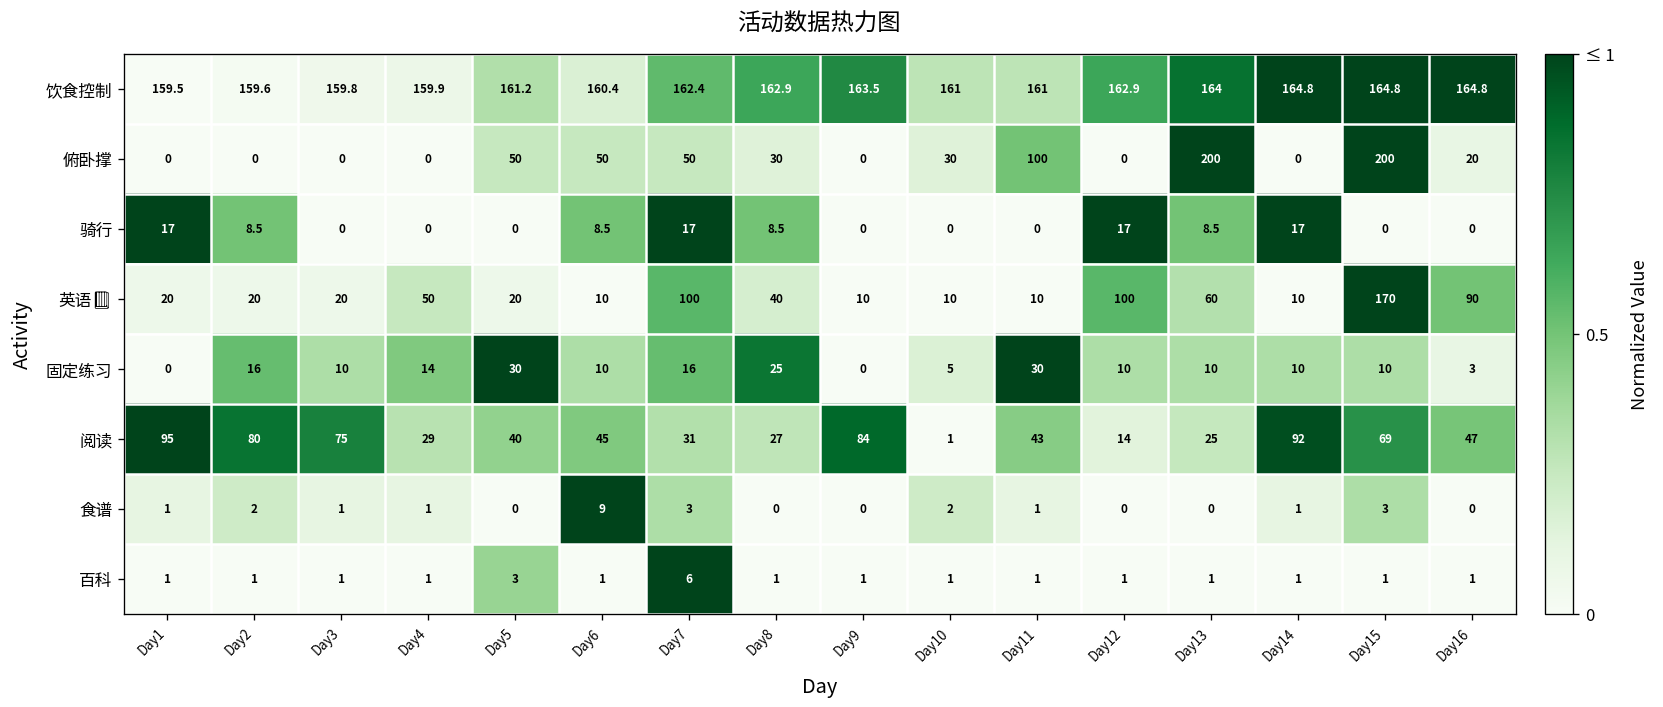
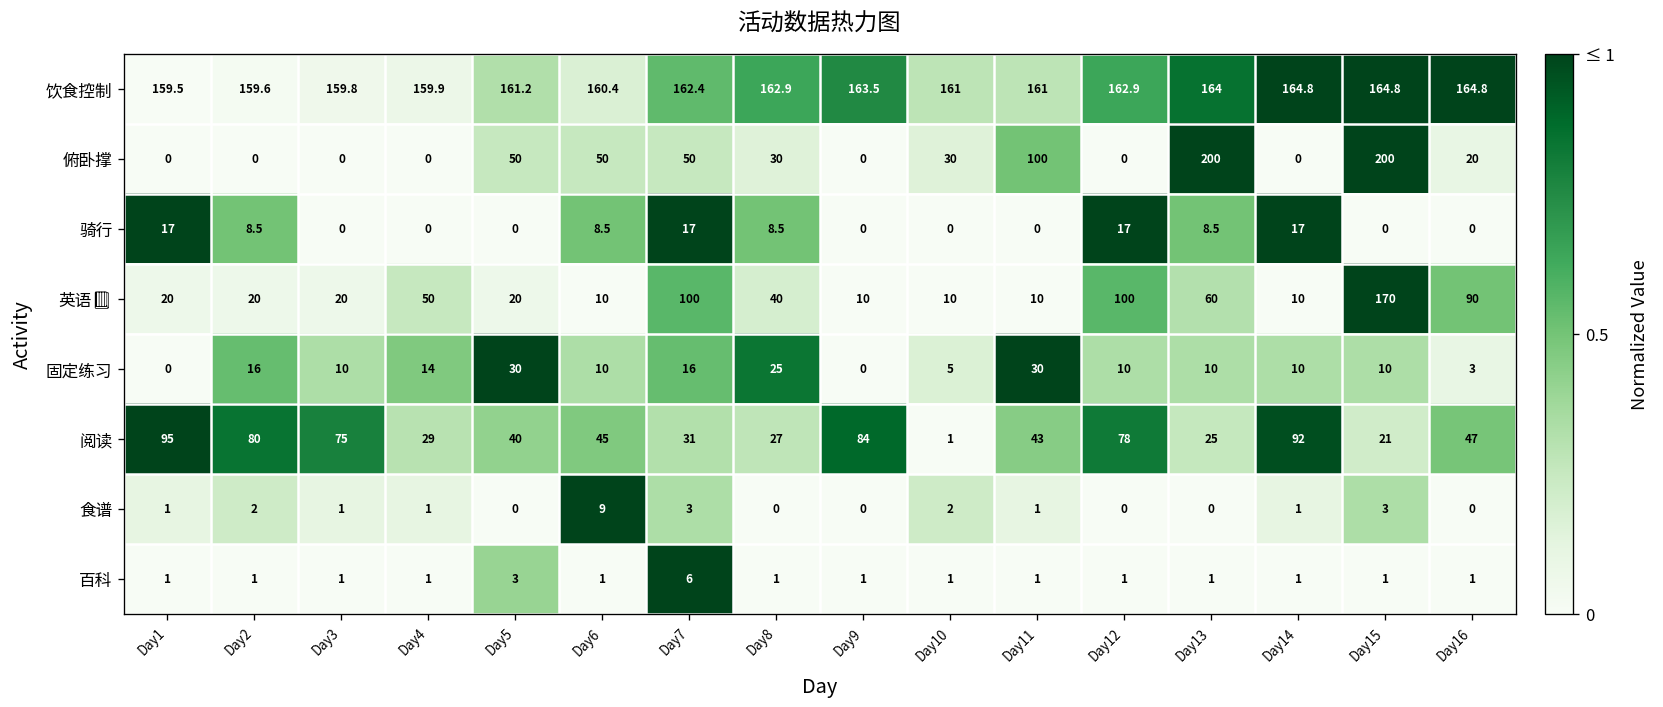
阅读, Day12: 14 -> 78
阅读, Day15: 69 -> 21
